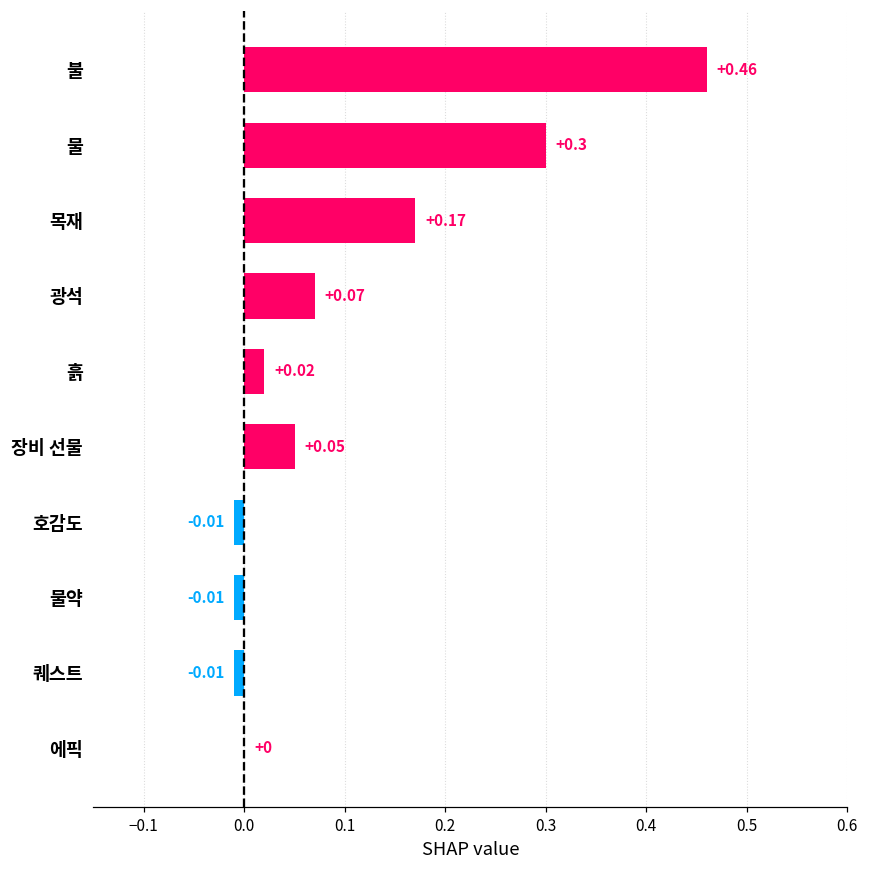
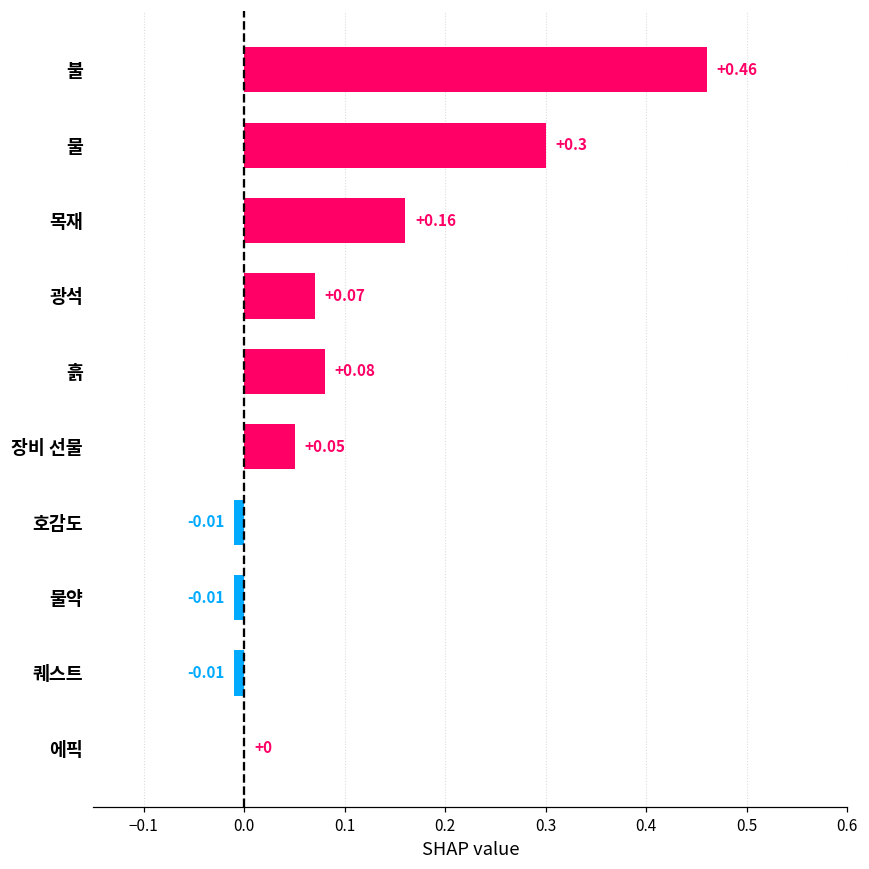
목재: +0.17 -> +0.16
흙: +0.02 -> +0.08
